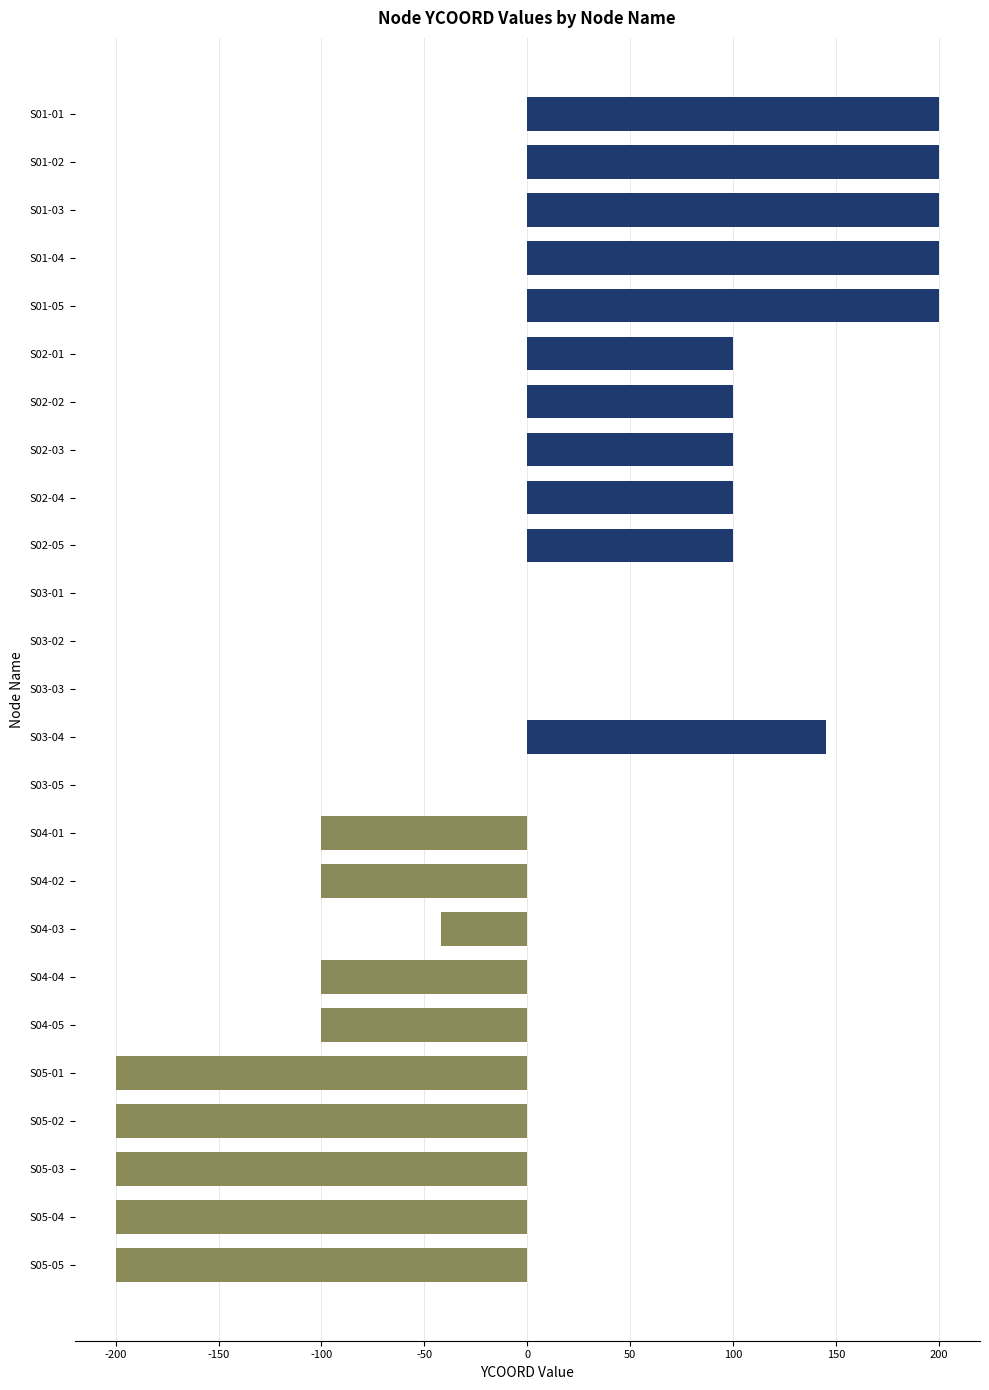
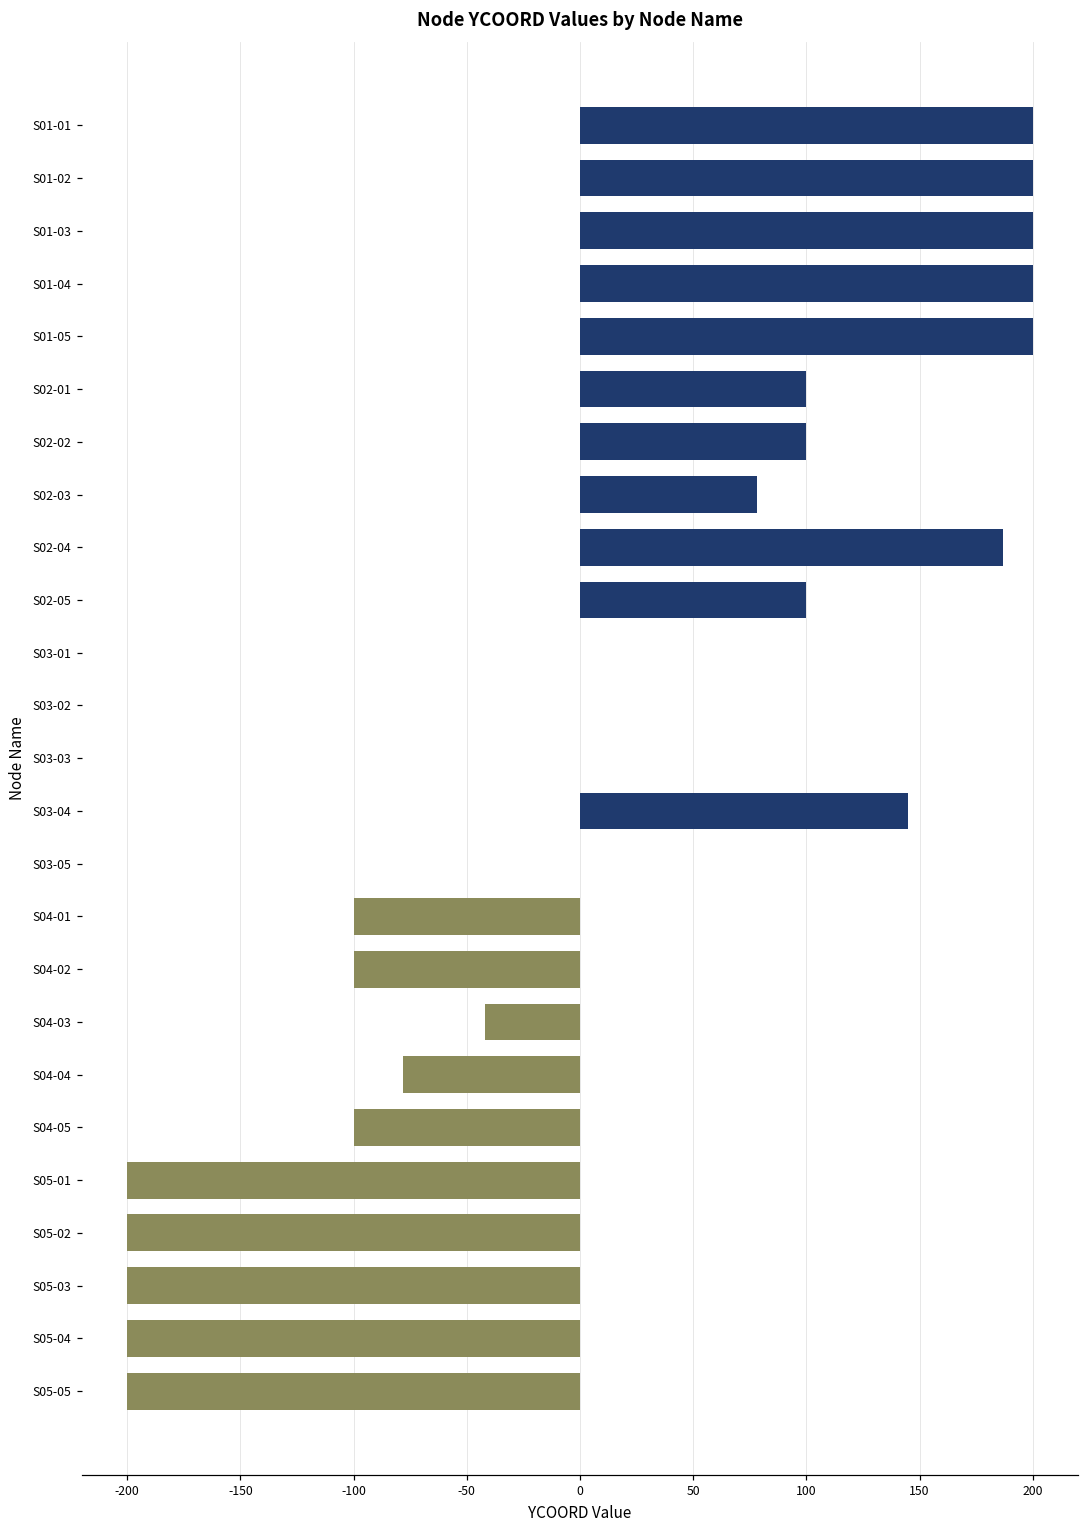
S02-03: 100 -> 78
S02-04: 100 -> 187
S04-04: -100 -> -78
